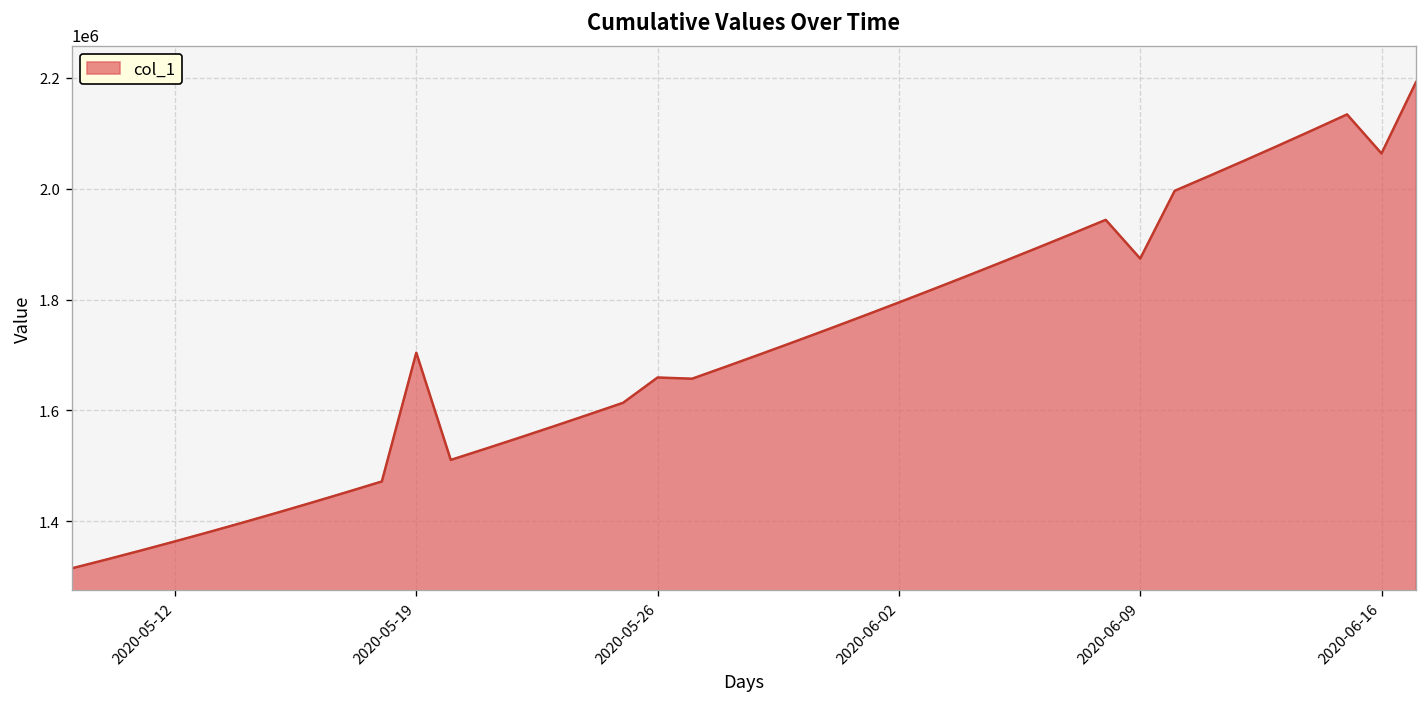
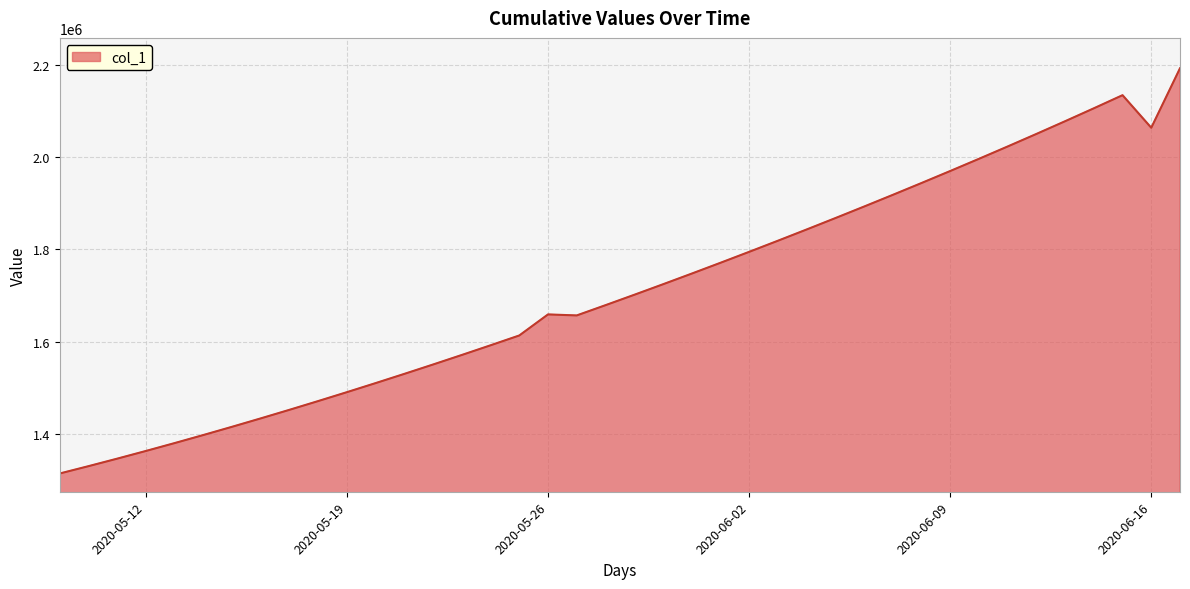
2020-05-19: 1700000 -> 1490000
2020-06-09: 1870000 -> 1970000
